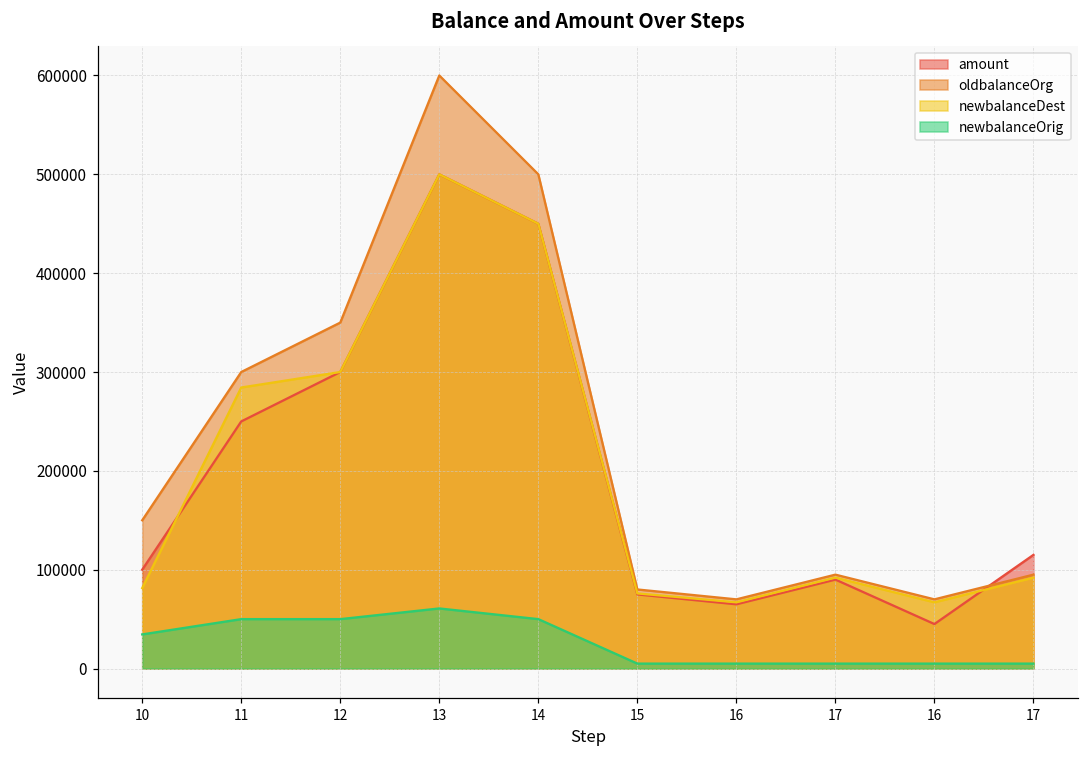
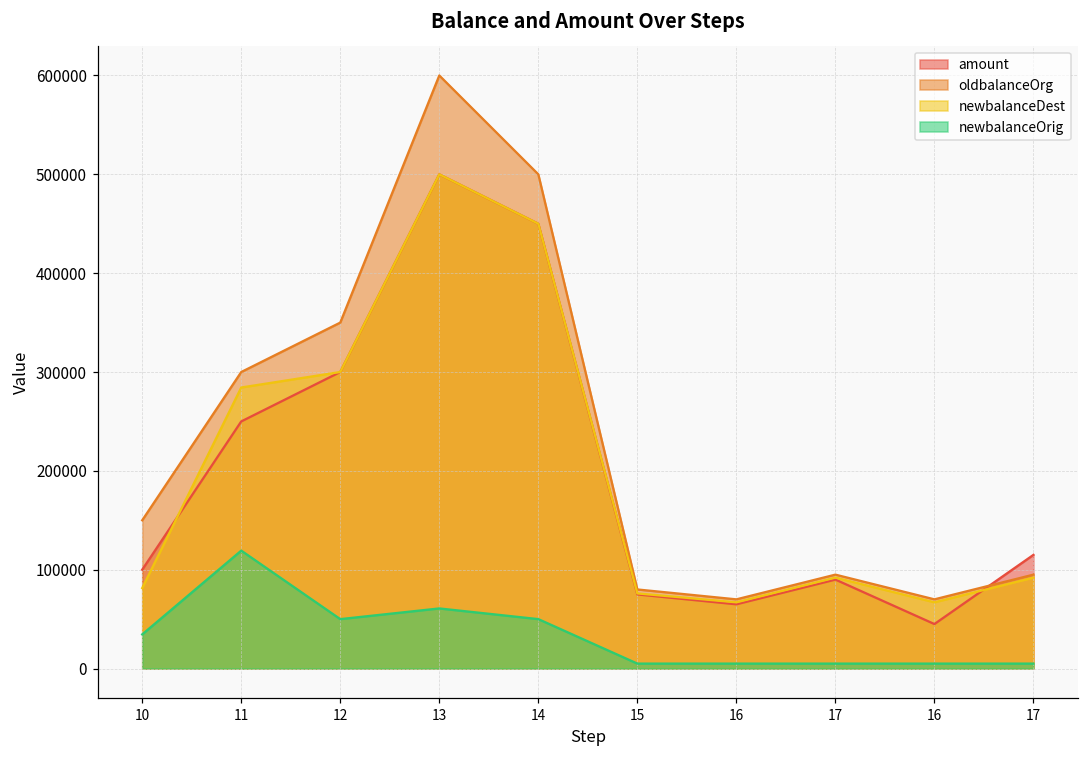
newbalanceOrig, 11: 50000 -> 120000
